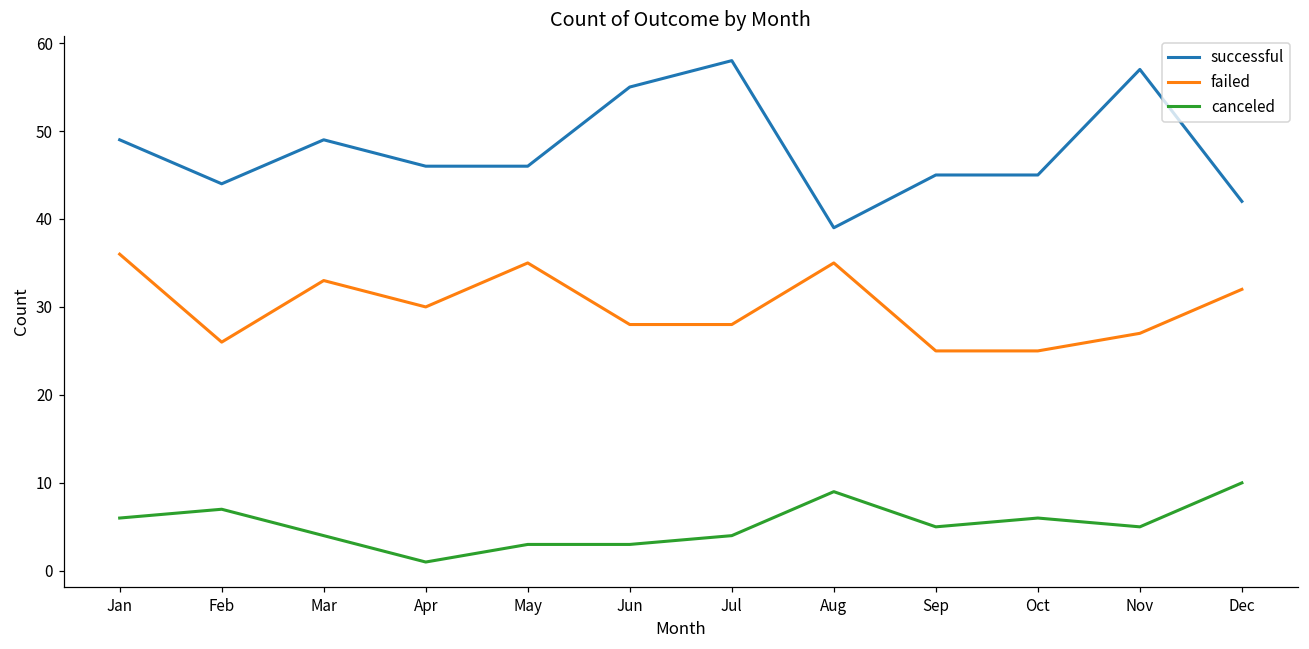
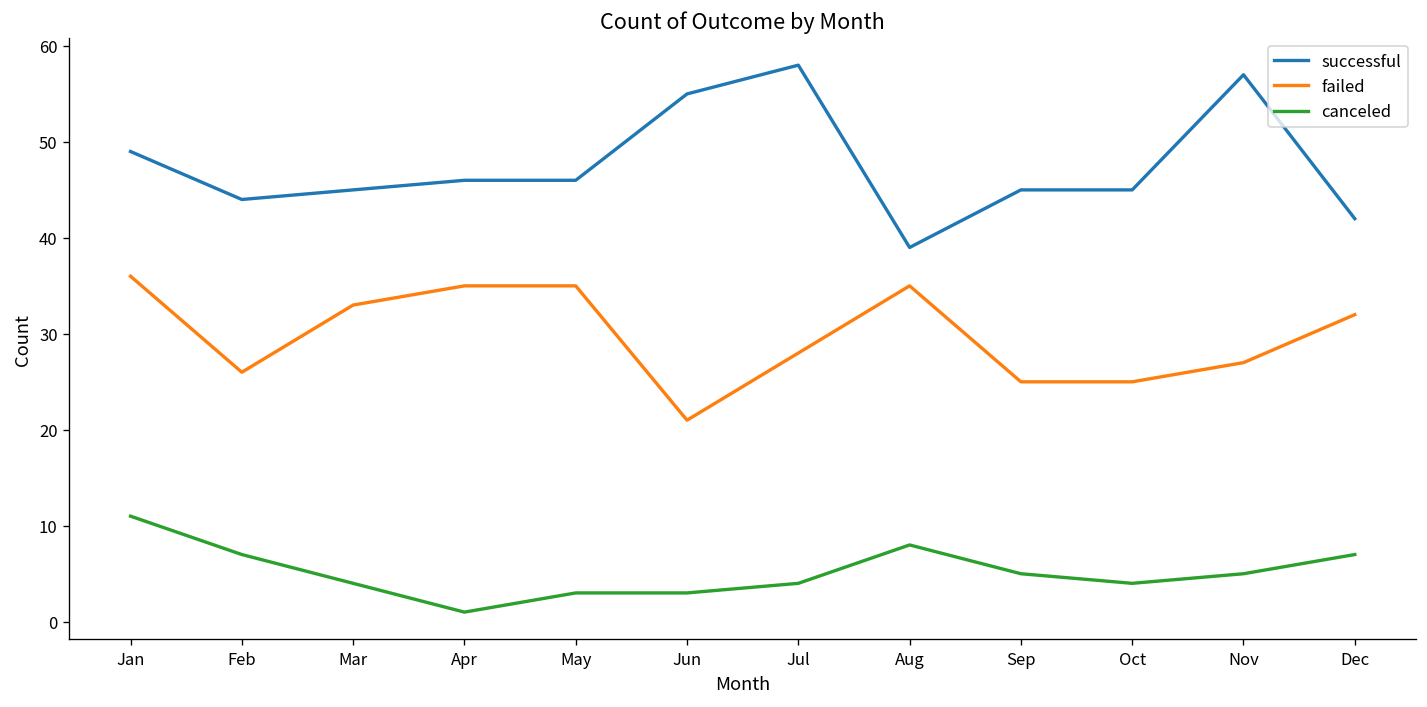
canceled, Jan: 6 -> 11
successful, Mar: 49 -> 45
failed, Apr: 30 -> 35
failed, Jun: 28 -> 21
canceled, Aug: 9 -> 8
canceled, Oct: 6 -> 4
canceled, Dec: 10 -> 7
